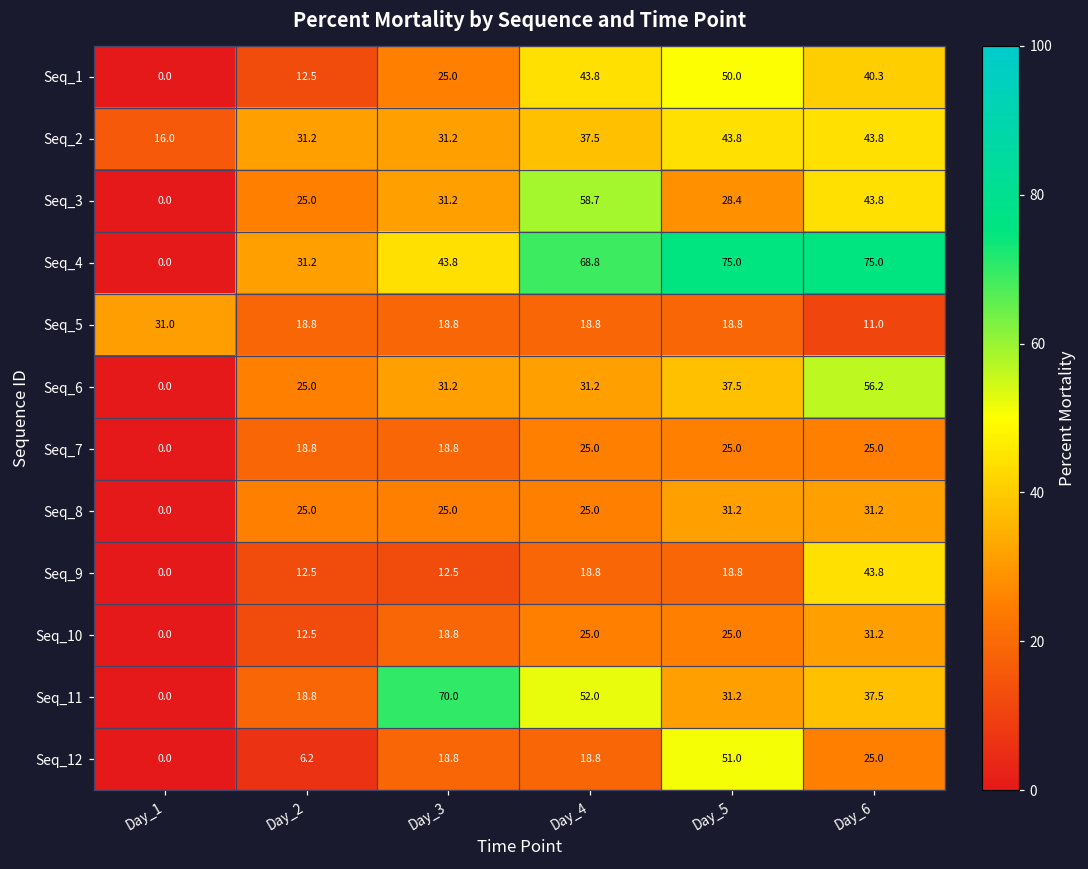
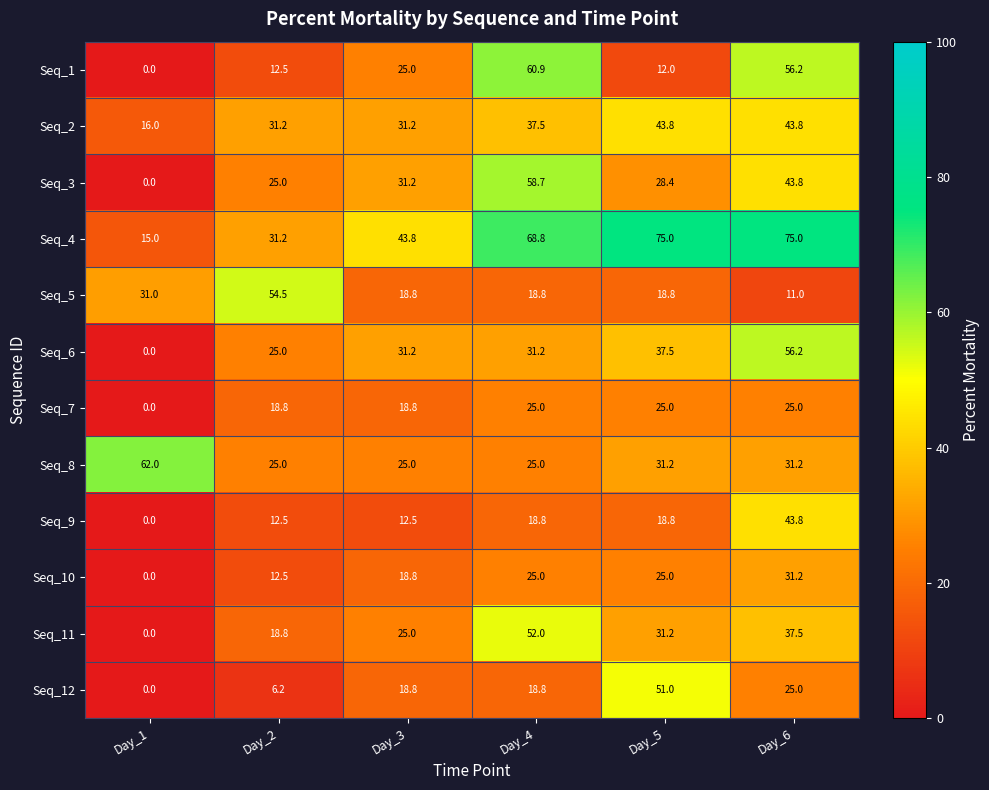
Seq_1, Day_4: 43.8 -> 60.9
Seq_1, Day_5: 50.0 -> 12.0
Seq_1, Day_6: 40.3 -> 56.2
Seq_4, Day_1: 0.0 -> 15.0
Seq_5, Day_2: 18.8 -> 54.5
Seq_8, Day_1: 0.0 -> 62.0
Seq_11, Day_3: 70.0 -> 25.0
